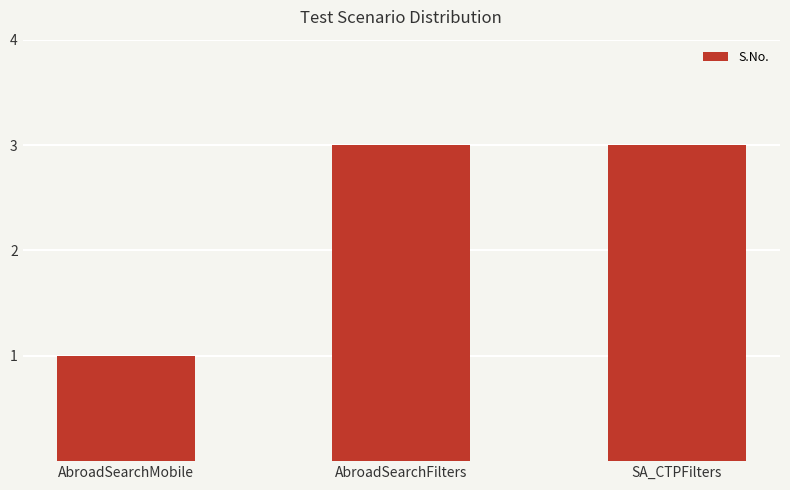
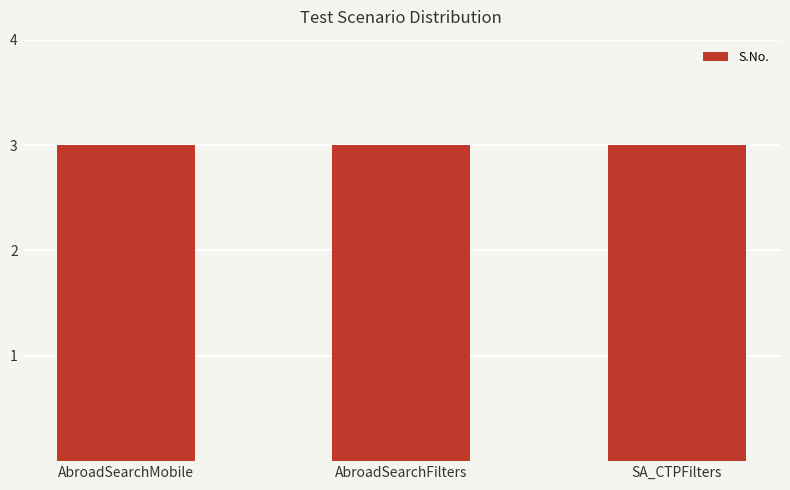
AbroadSearchMobile: 1 -> 3
